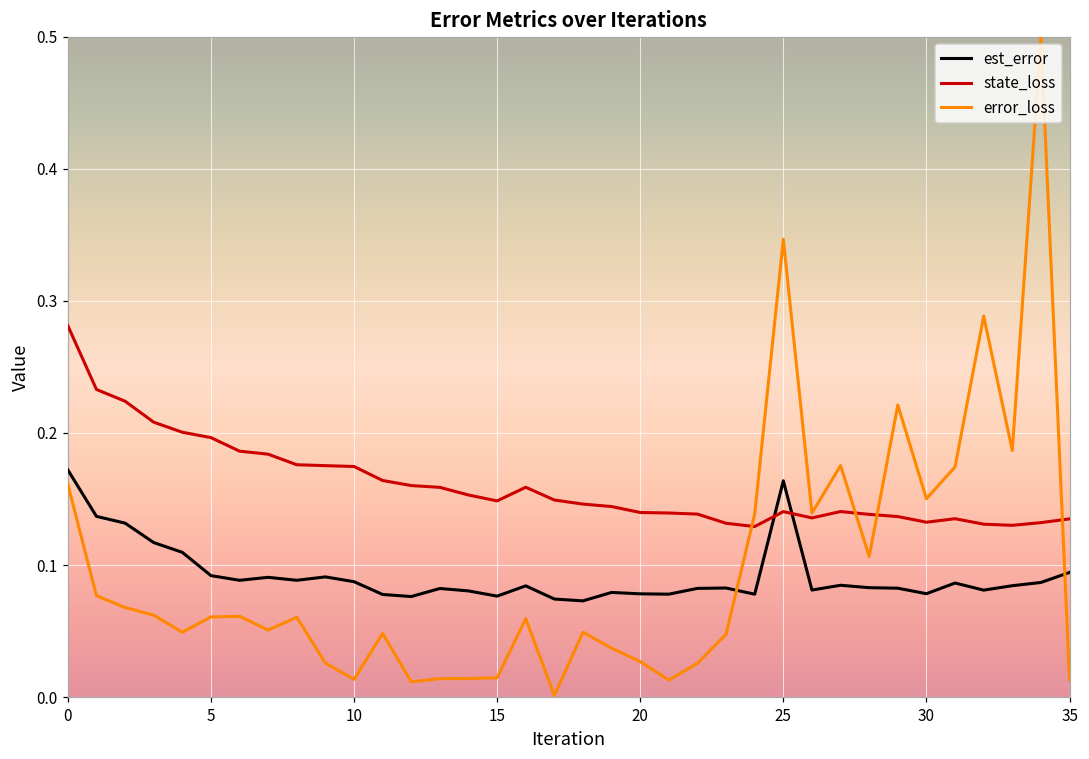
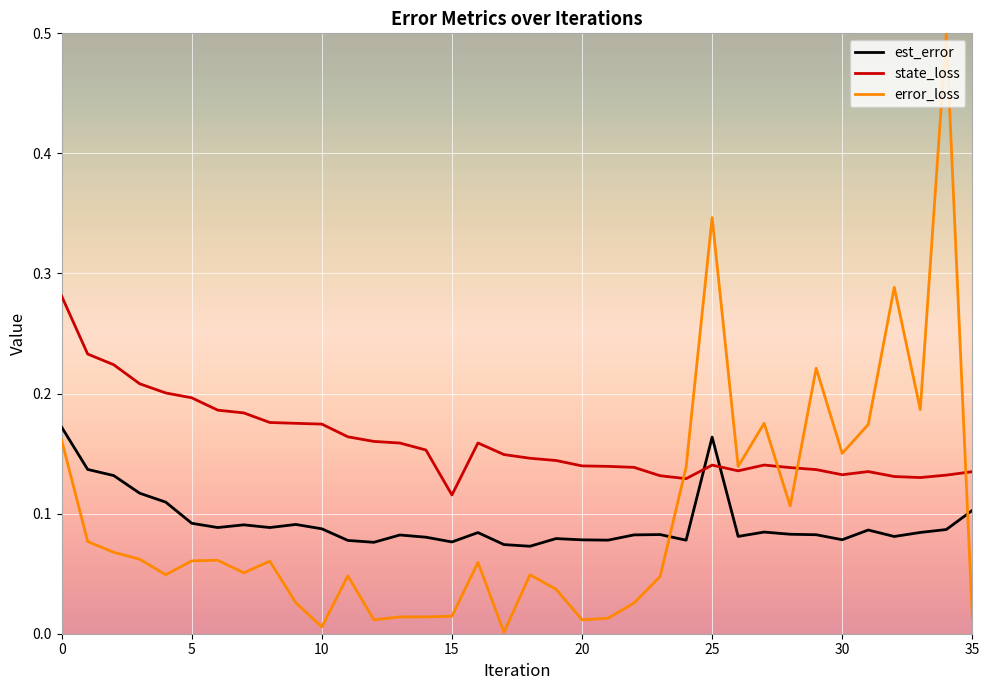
error_loss, 10: 0.013 -> 0.006
state_loss, 15: 0.149 -> 0.116
error_loss, 20: 0.027 -> 0.012
est_error, 35: 0.094 -> 0.103
